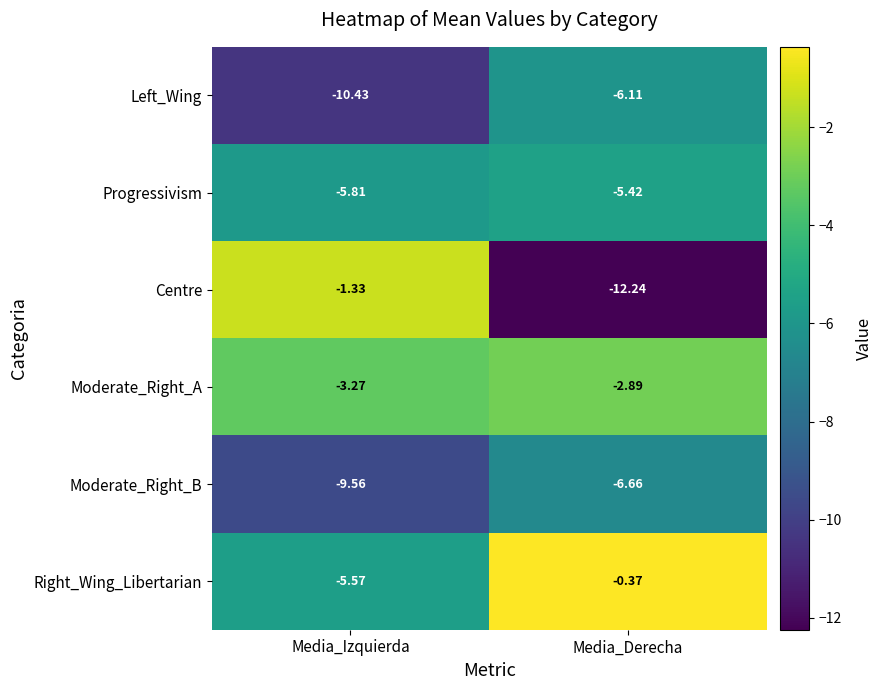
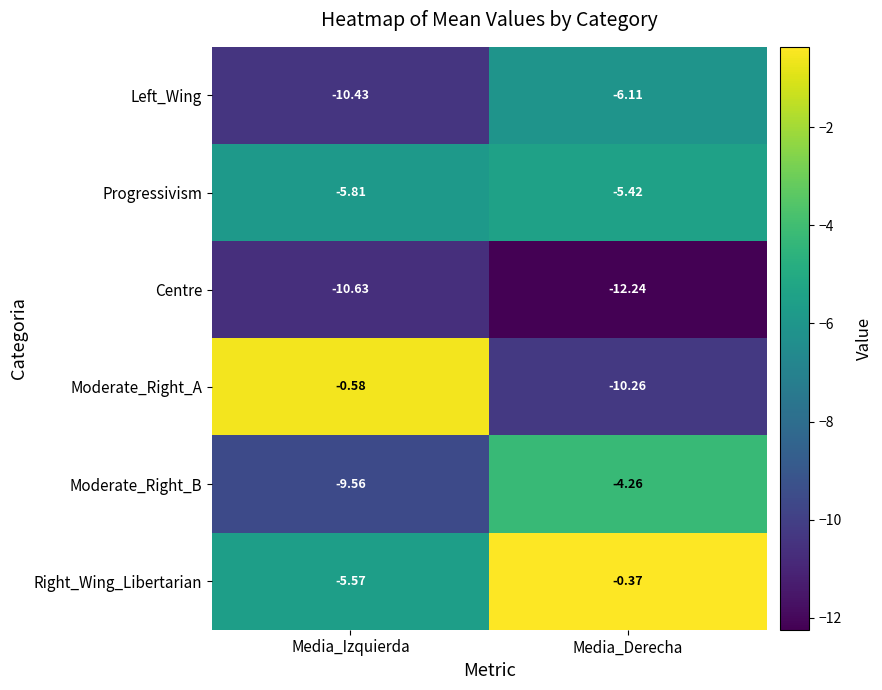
Centre, Media_Izquierda: -1.33 -> -10.63
Moderate_Right_A, Media_Izquierda: -3.27 -> -0.58
Moderate_Right_A, Media_Derecha: -2.89 -> -10.26
Moderate_Right_B, Media_Derecha: -6.66 -> -4.26
